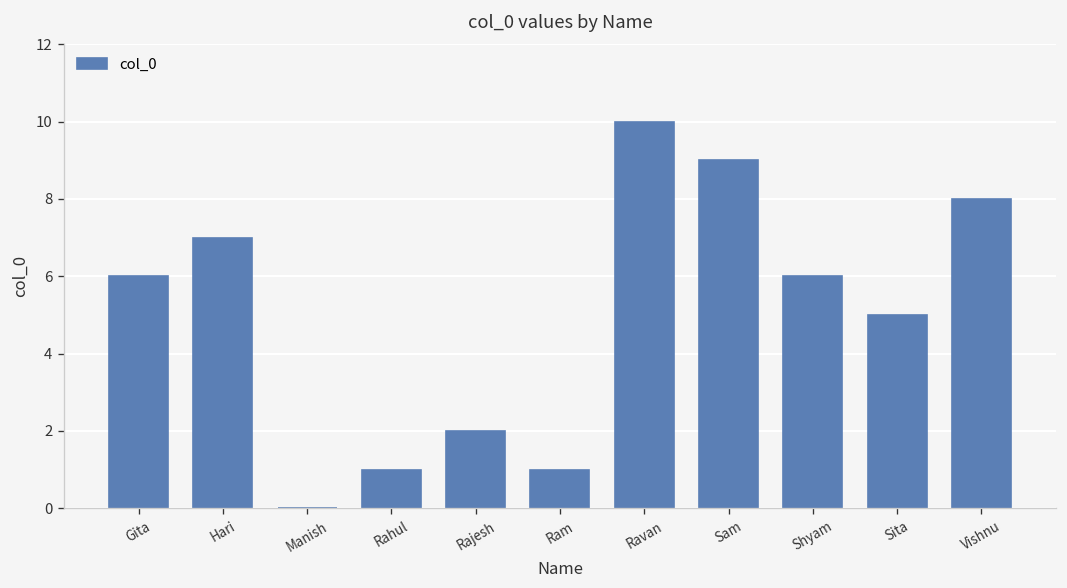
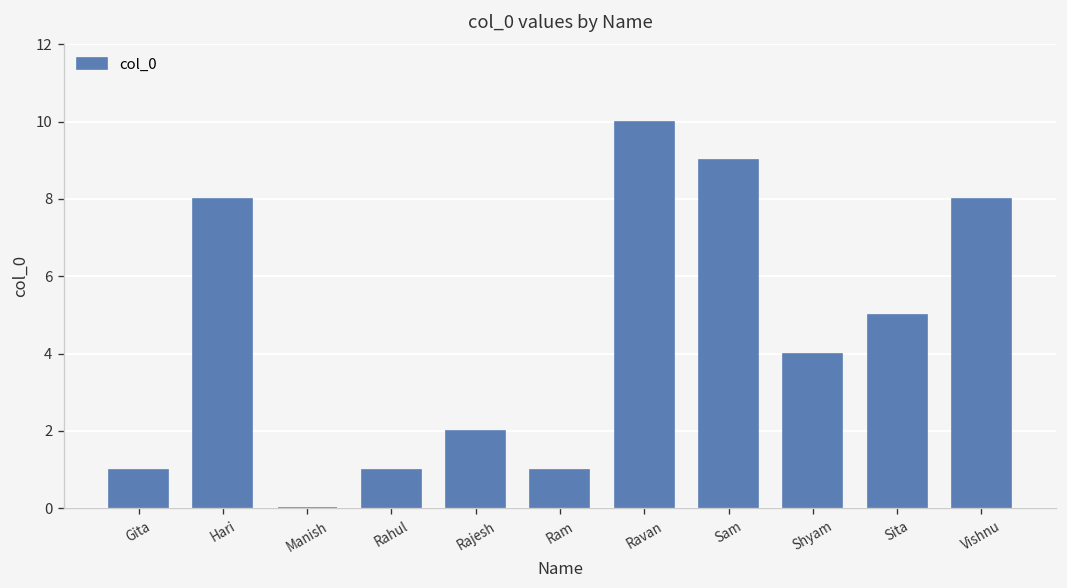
Gita: 6 -> 1
Hari: 7 -> 8
Shyam: 6 -> 4
